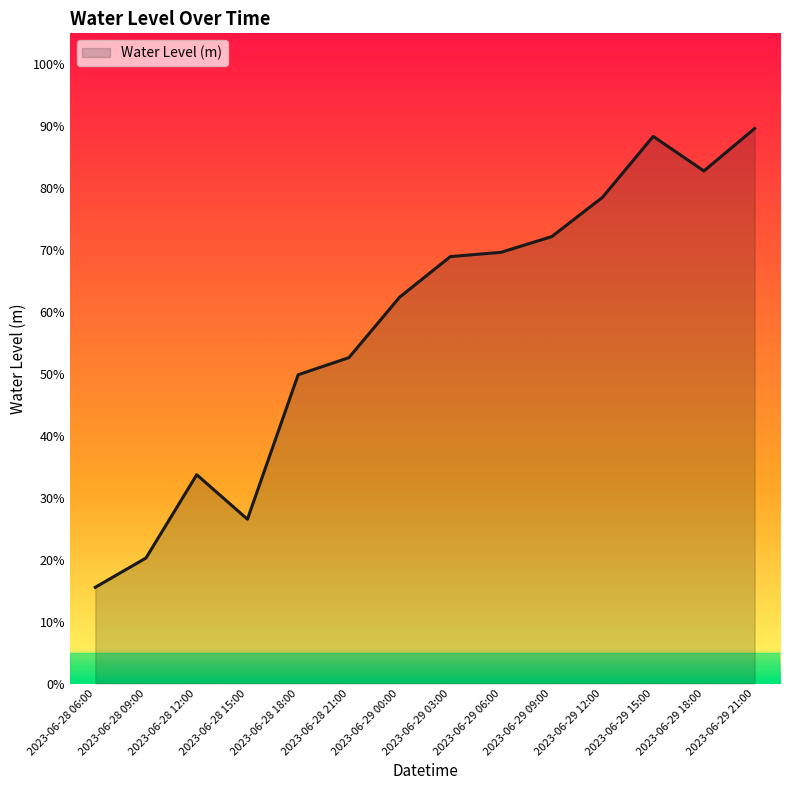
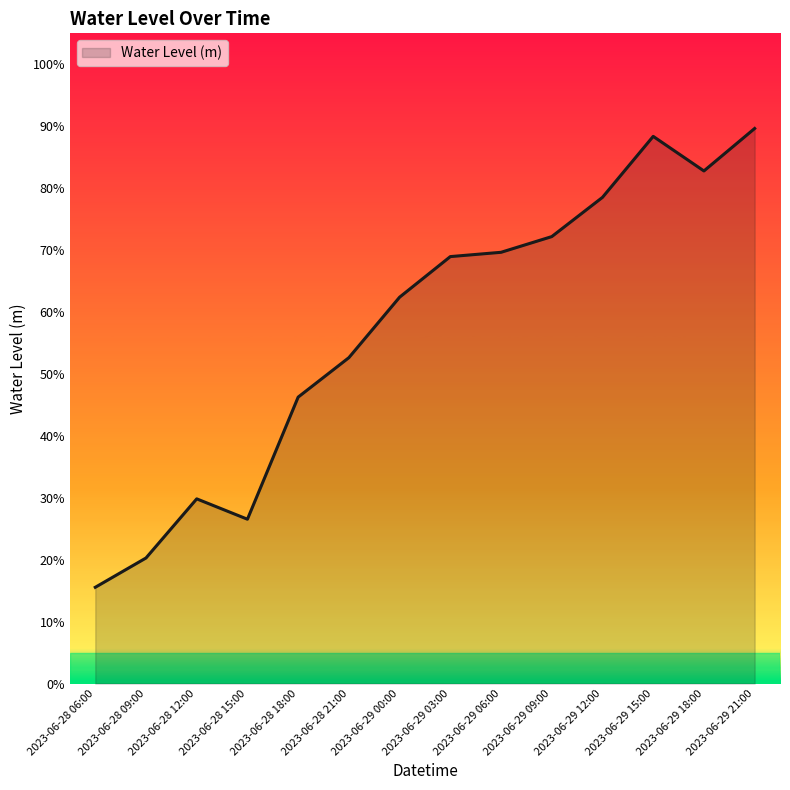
2023-06-28 12:00: 34% -> 30%
2023-06-28 18:00: 50% -> 46%
